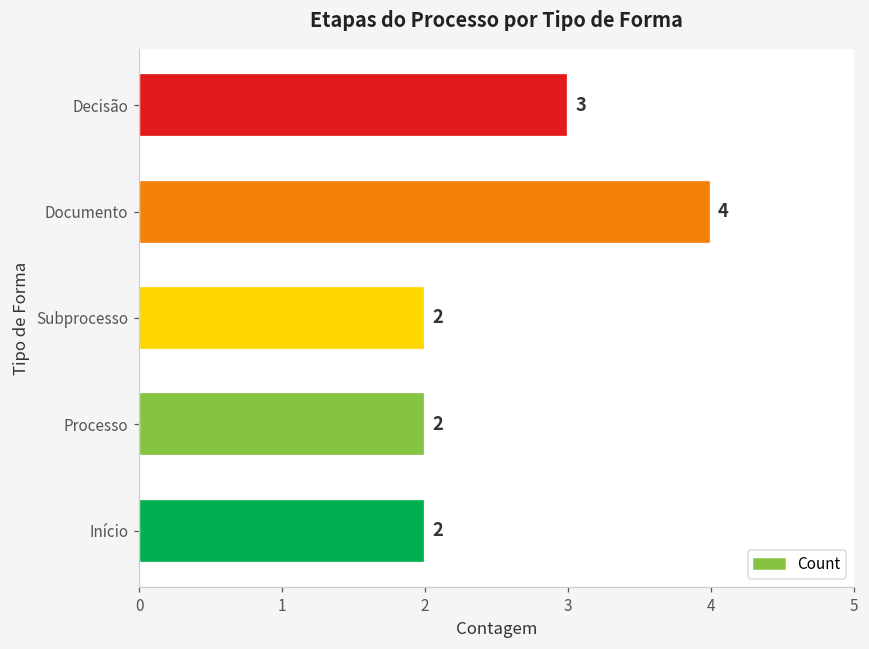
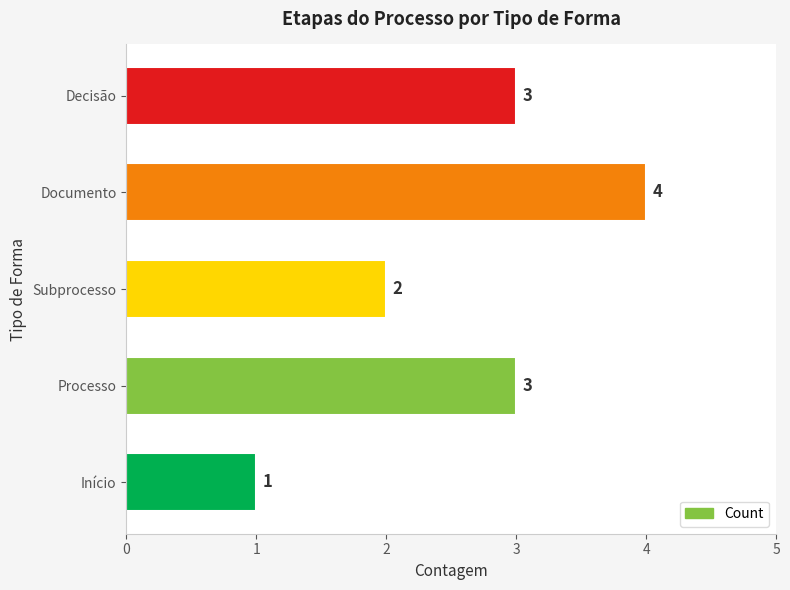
Processo: 2 -> 3
Início: 2 -> 1
